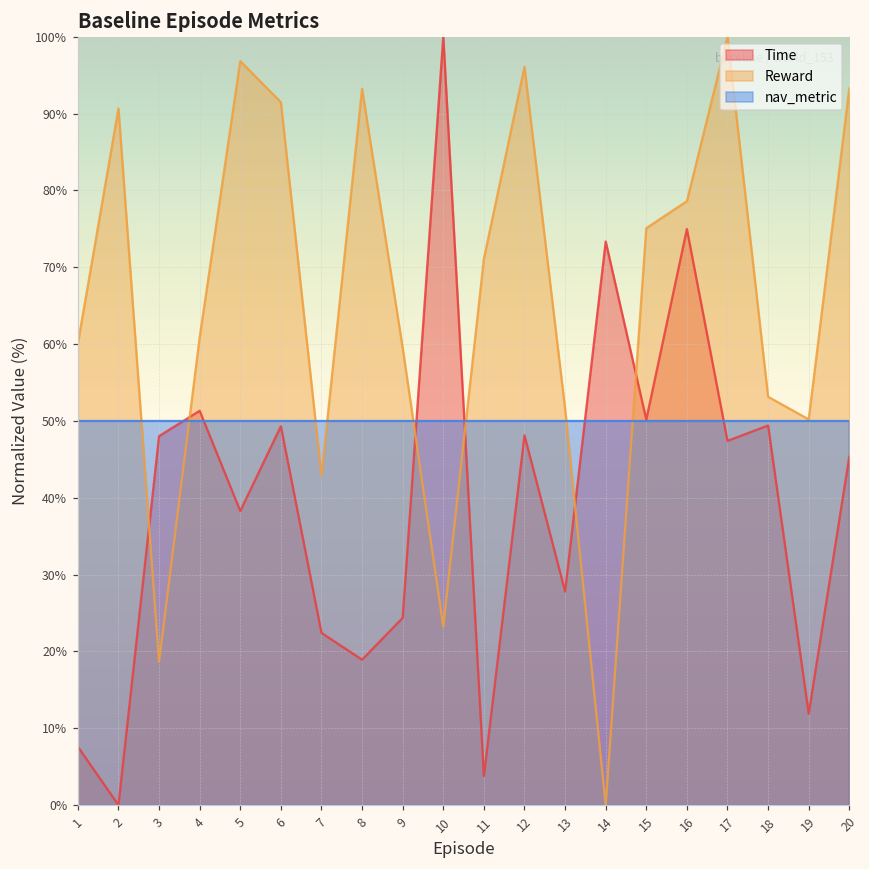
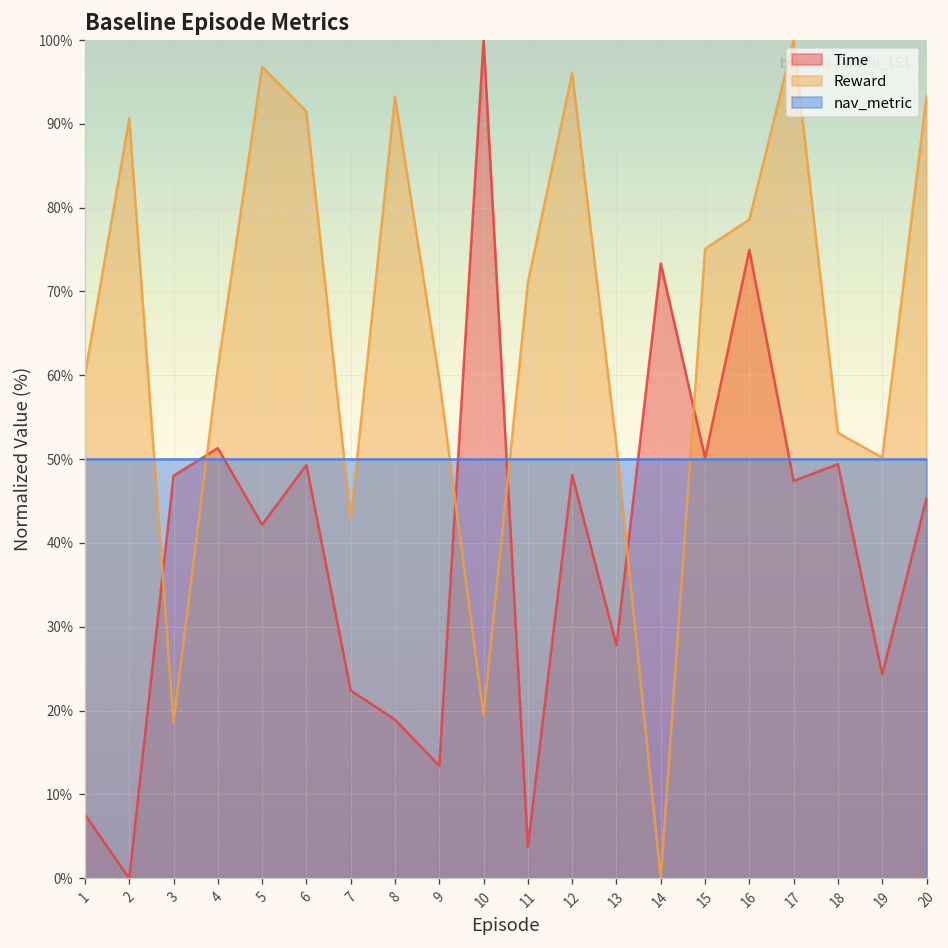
Time, 5: 38% -> 42%
Time, 9: 24% -> 13%
Reward, 10: 23% -> 19%
Time, 19: 12% -> 24%
